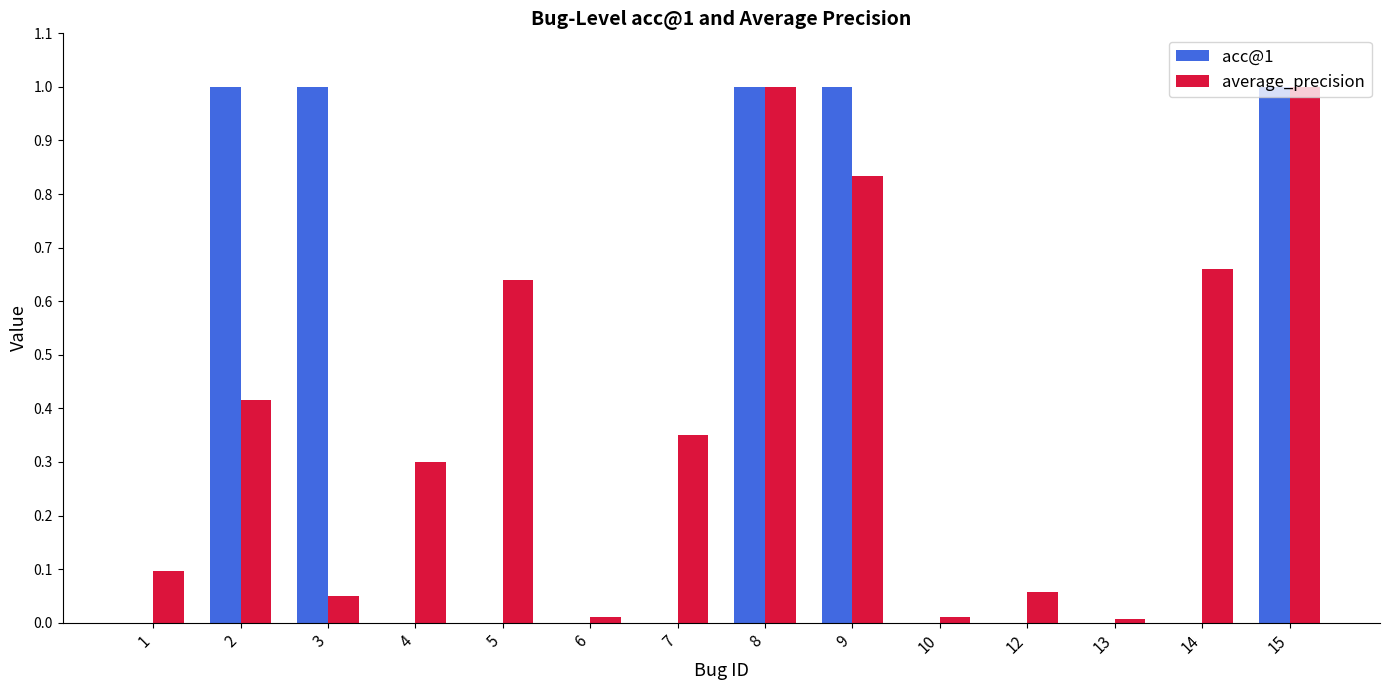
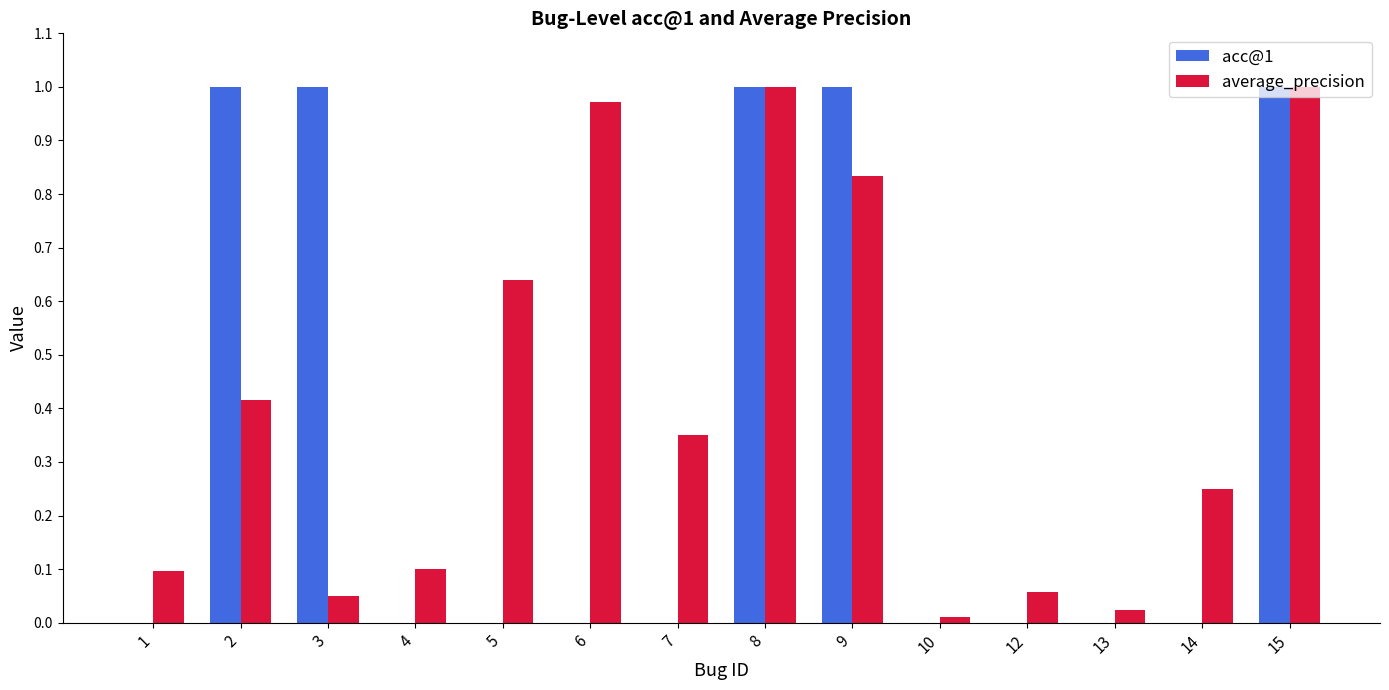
average_precision, 4: 0.3 -> 0.1
average_precision, 6: 0.01 -> 0.97
average_precision, 13: 0.01 -> 0.02
average_precision, 14: 0.66 -> 0.25
